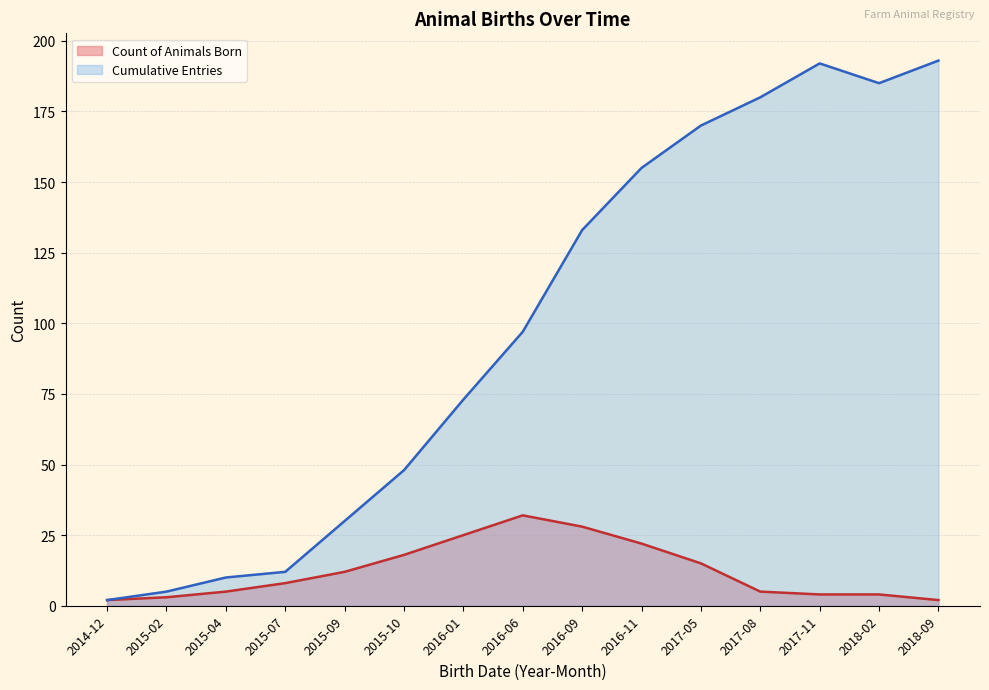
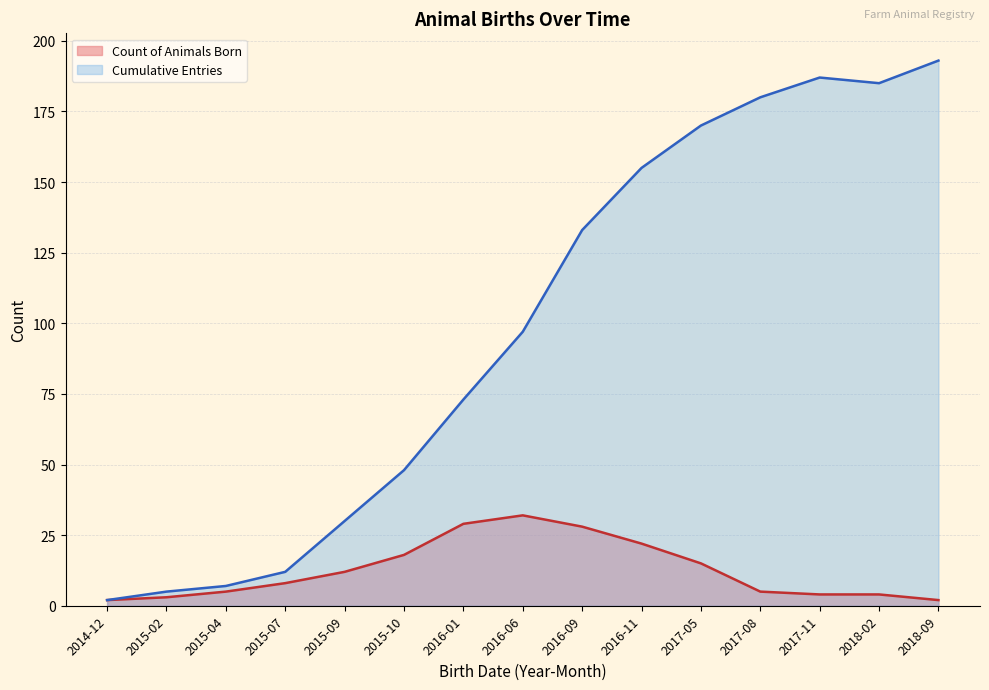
Cumulative Entries, 2015-04: 10 -> 7
Count of Animals Born, 2016-01: 25 -> 29
Cumulative Entries, 2017-11: 192 -> 187
